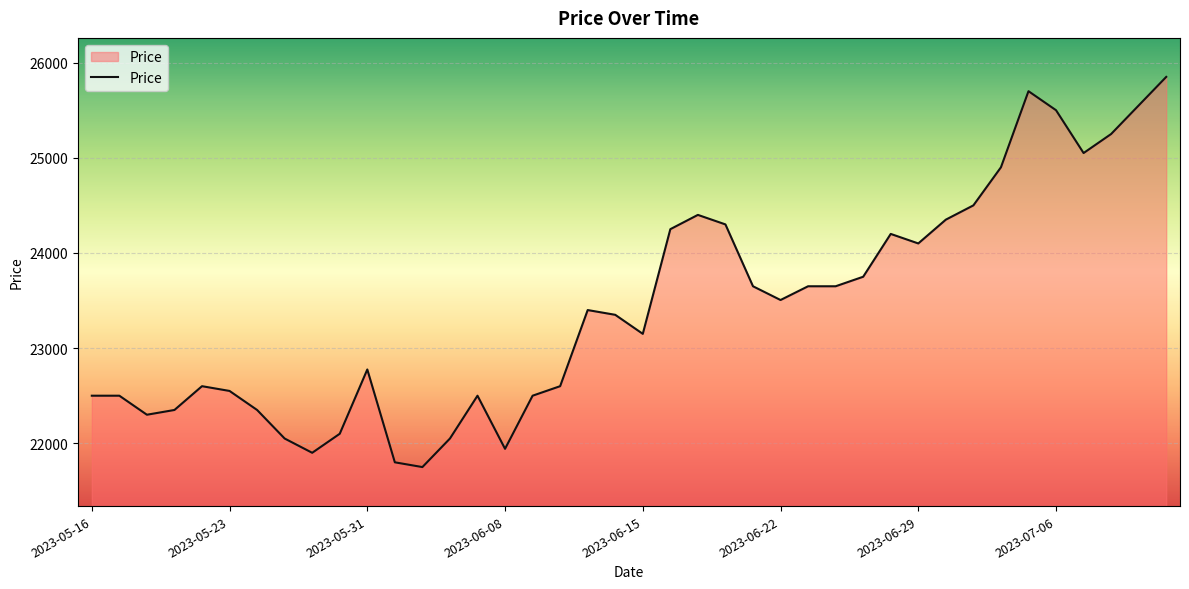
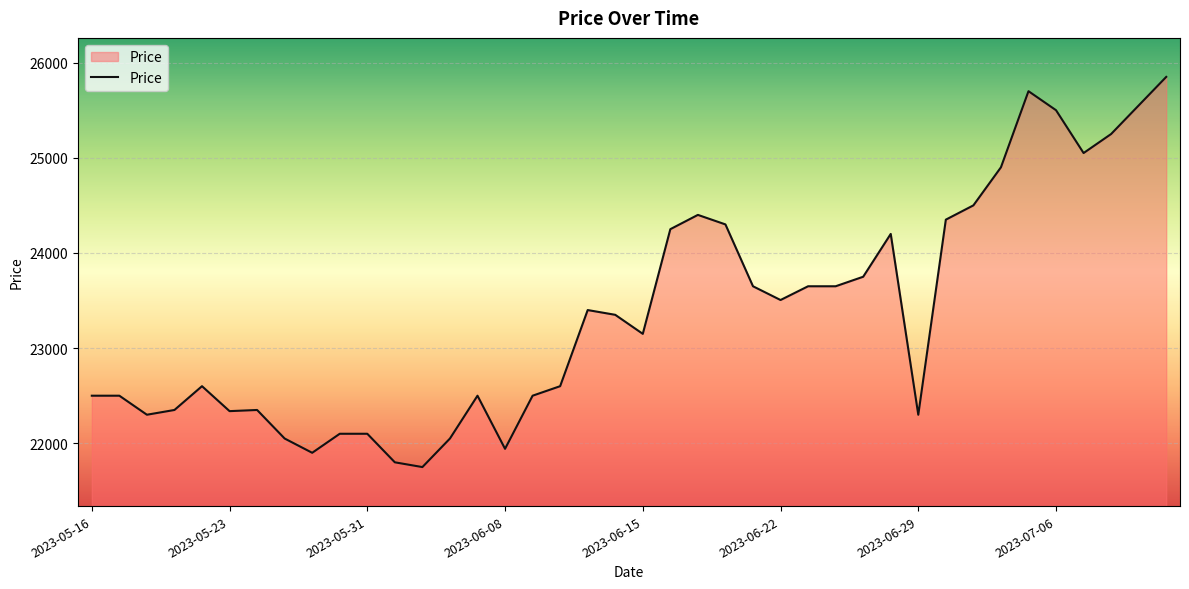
2023-05-23: 22600 -> 22300
2023-05-31: 22800 -> 22100
2023-06-29: 24100 -> 22300
